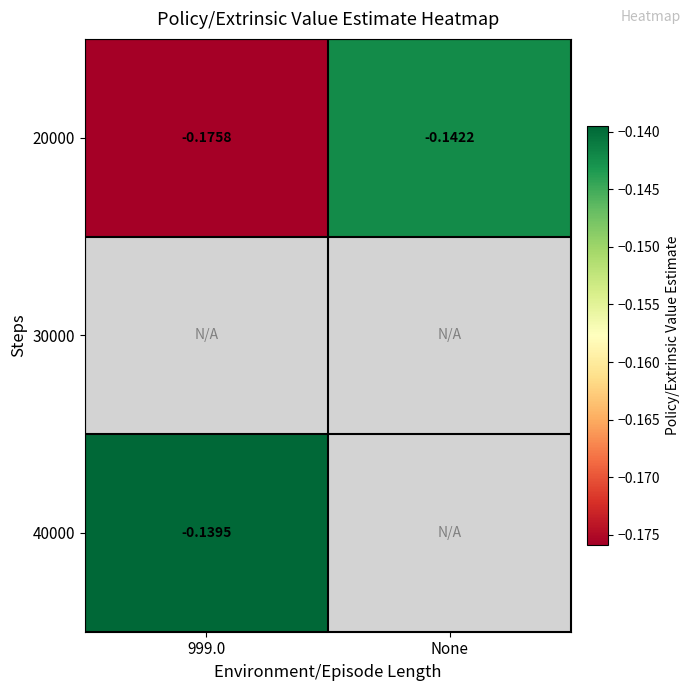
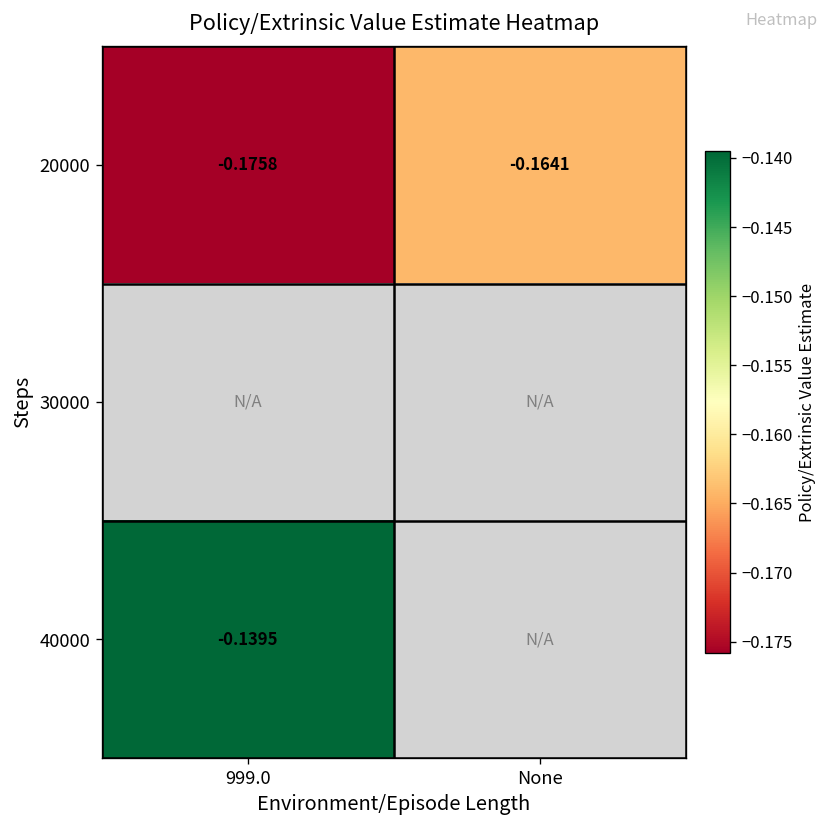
20000, None: -0.1422 -> -0.1641
